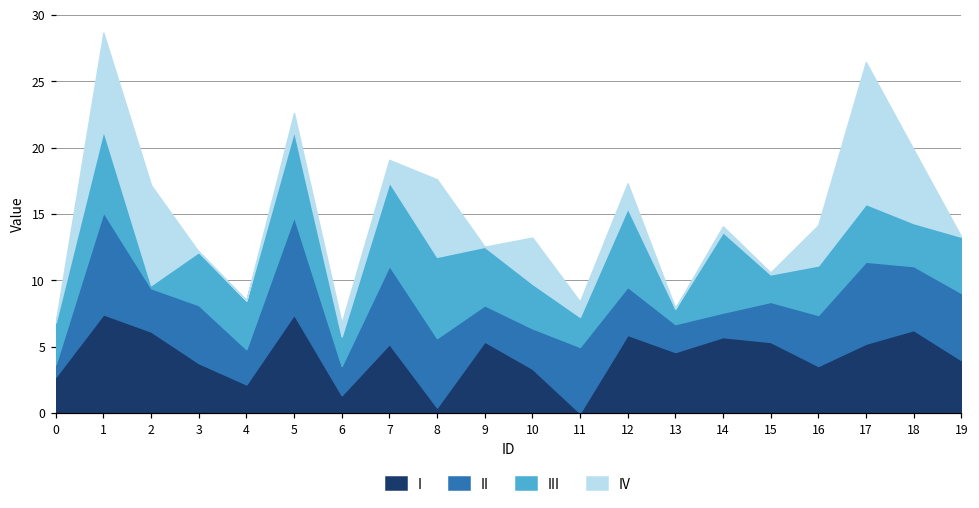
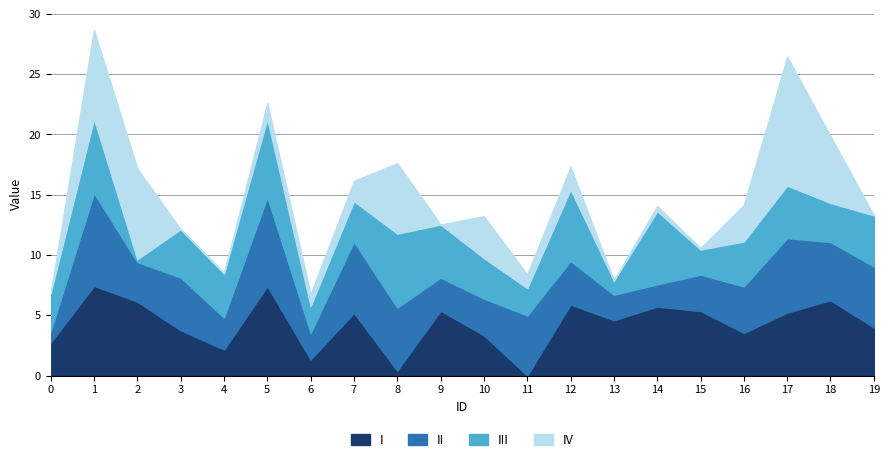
III, 7: 6.3 -> 3.4
